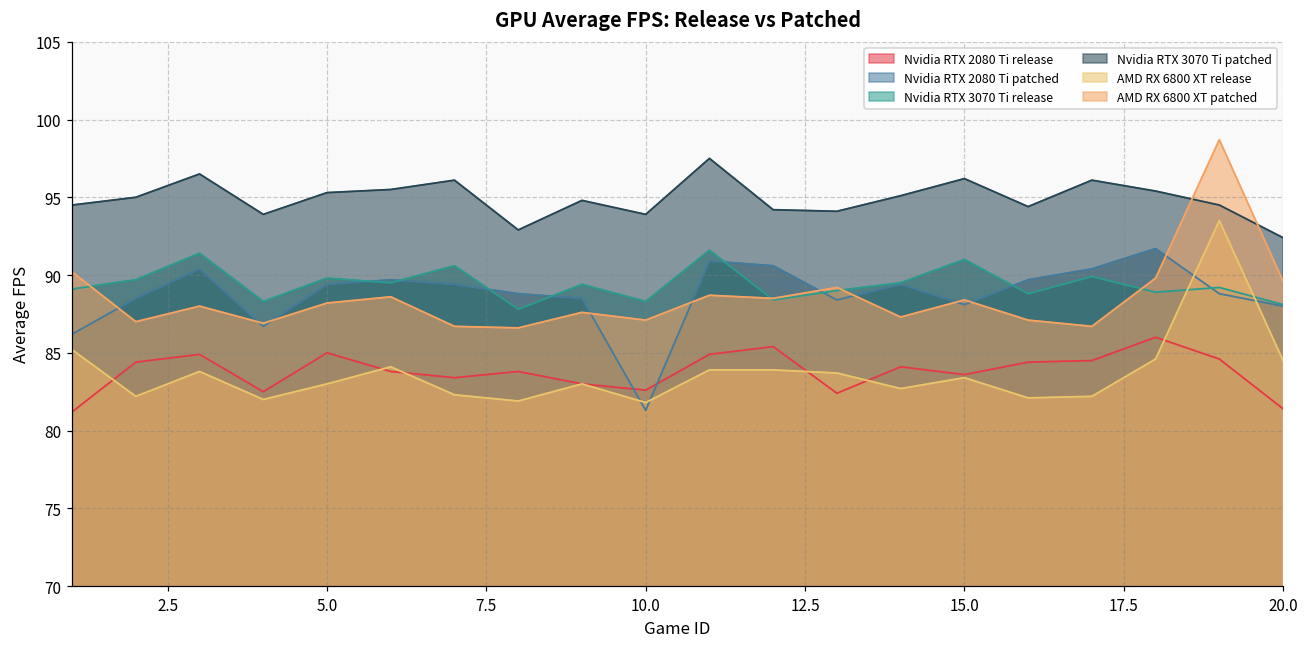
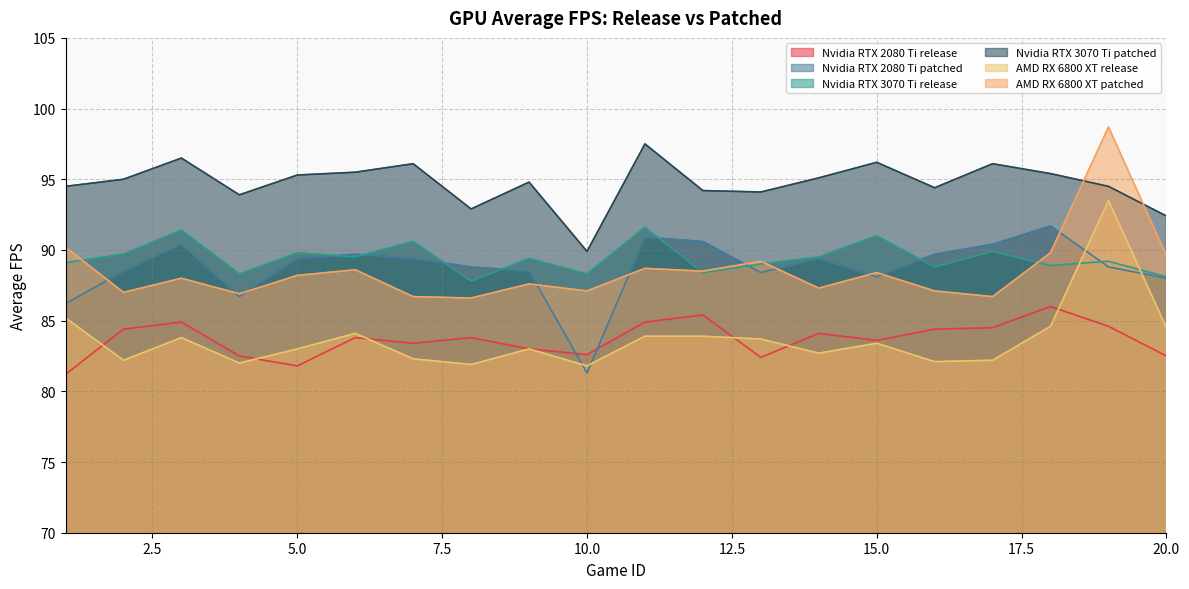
Nvidia RTX 2080 Ti release, 5.0: 85.0 -> 81.8
Nvidia RTX 3070 Ti patched, 10.0: 93.9 -> 89.9
Nvidia RTX 2080 Ti release, 20.0: 81.4 -> 82.5
